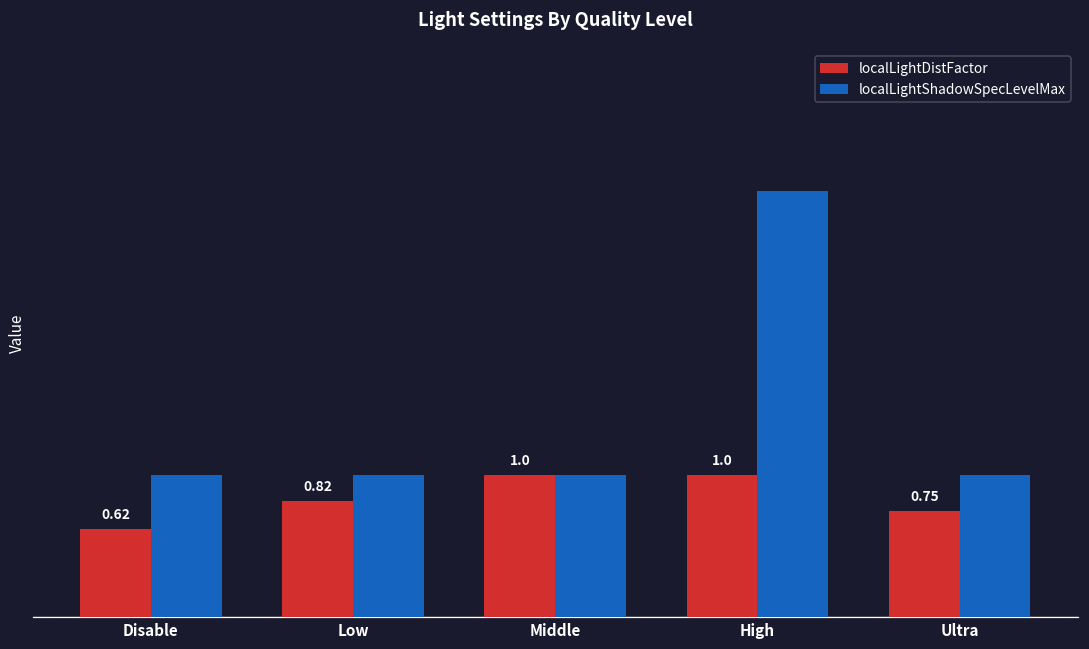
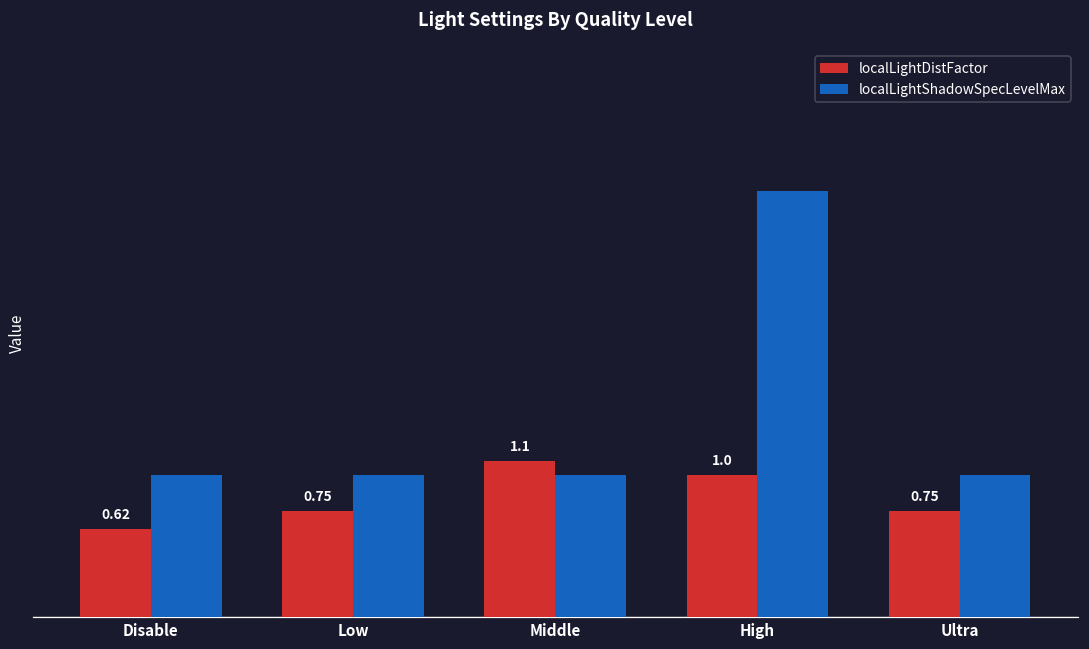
localLightDistFactor, Low: 0.82 -> 0.75
localLightDistFactor, Middle: 1.0 -> 1.1
